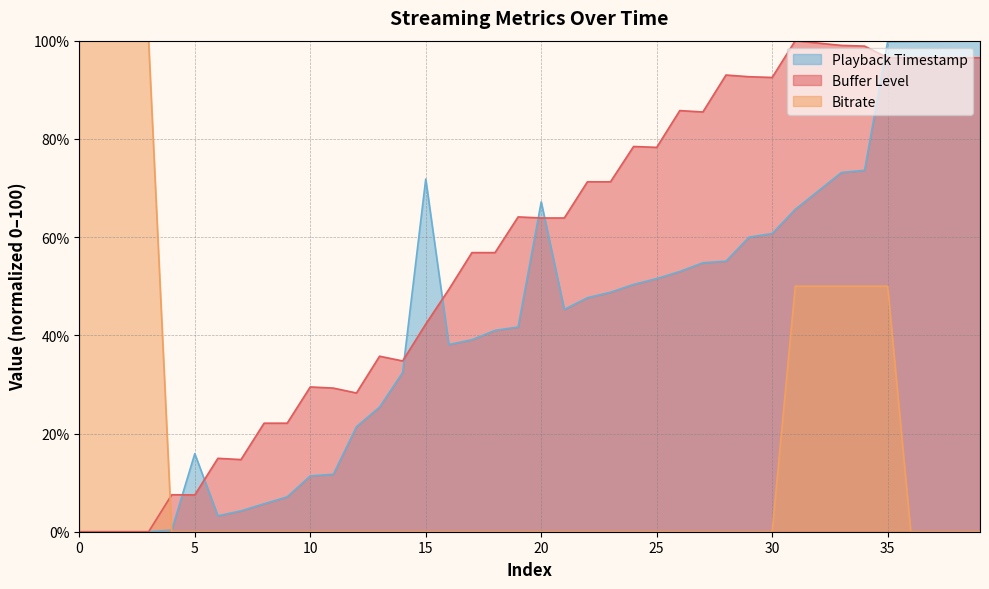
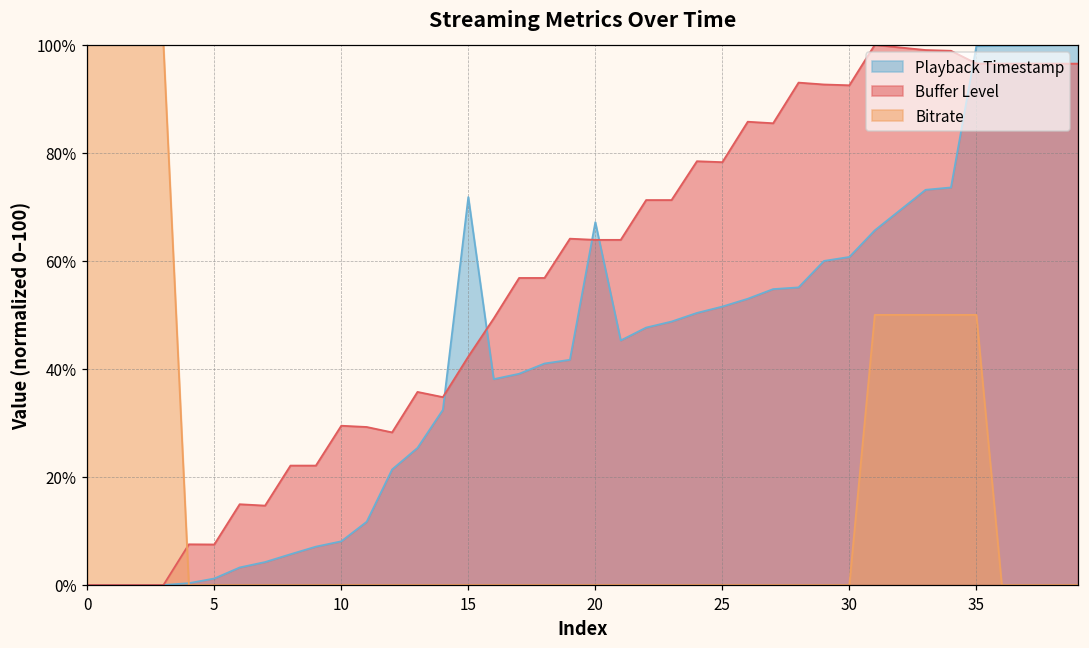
Playback Timestamp, 5: 16% -> 1%
Playback Timestamp, 10: 11% -> 8%
